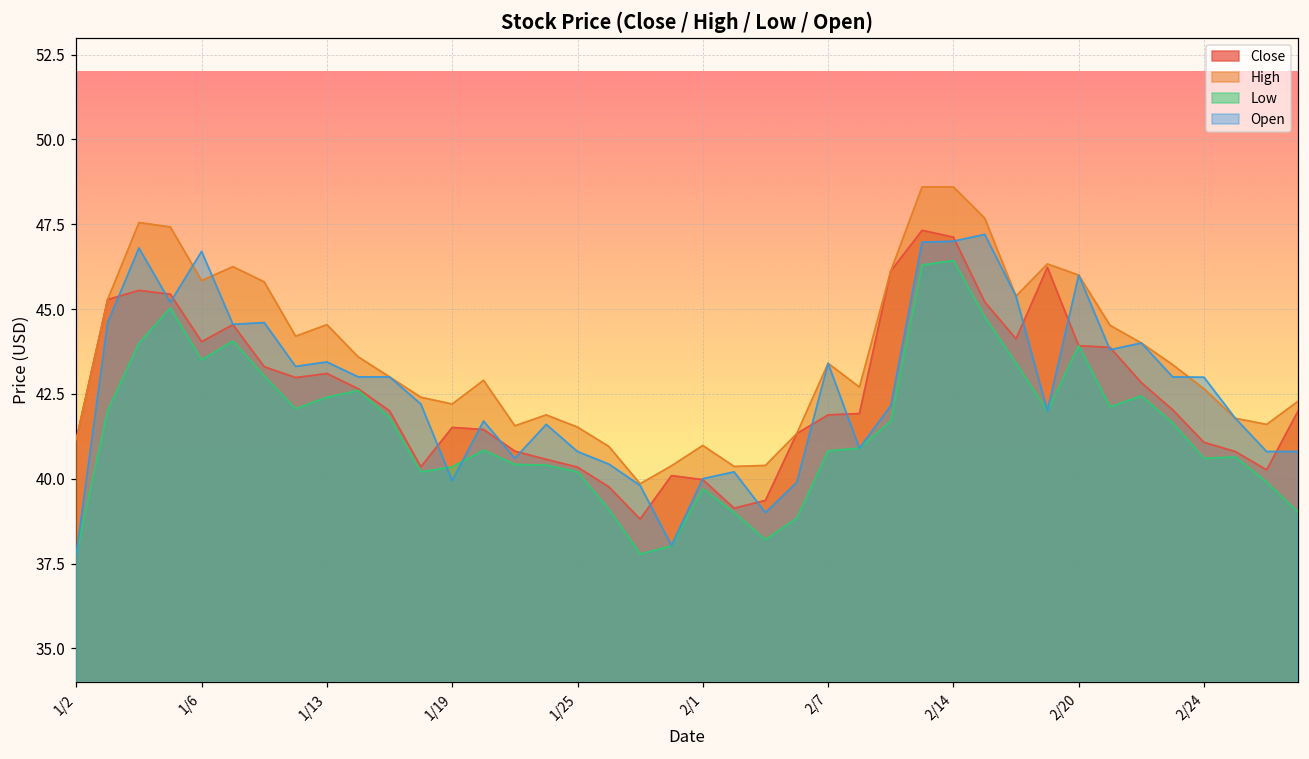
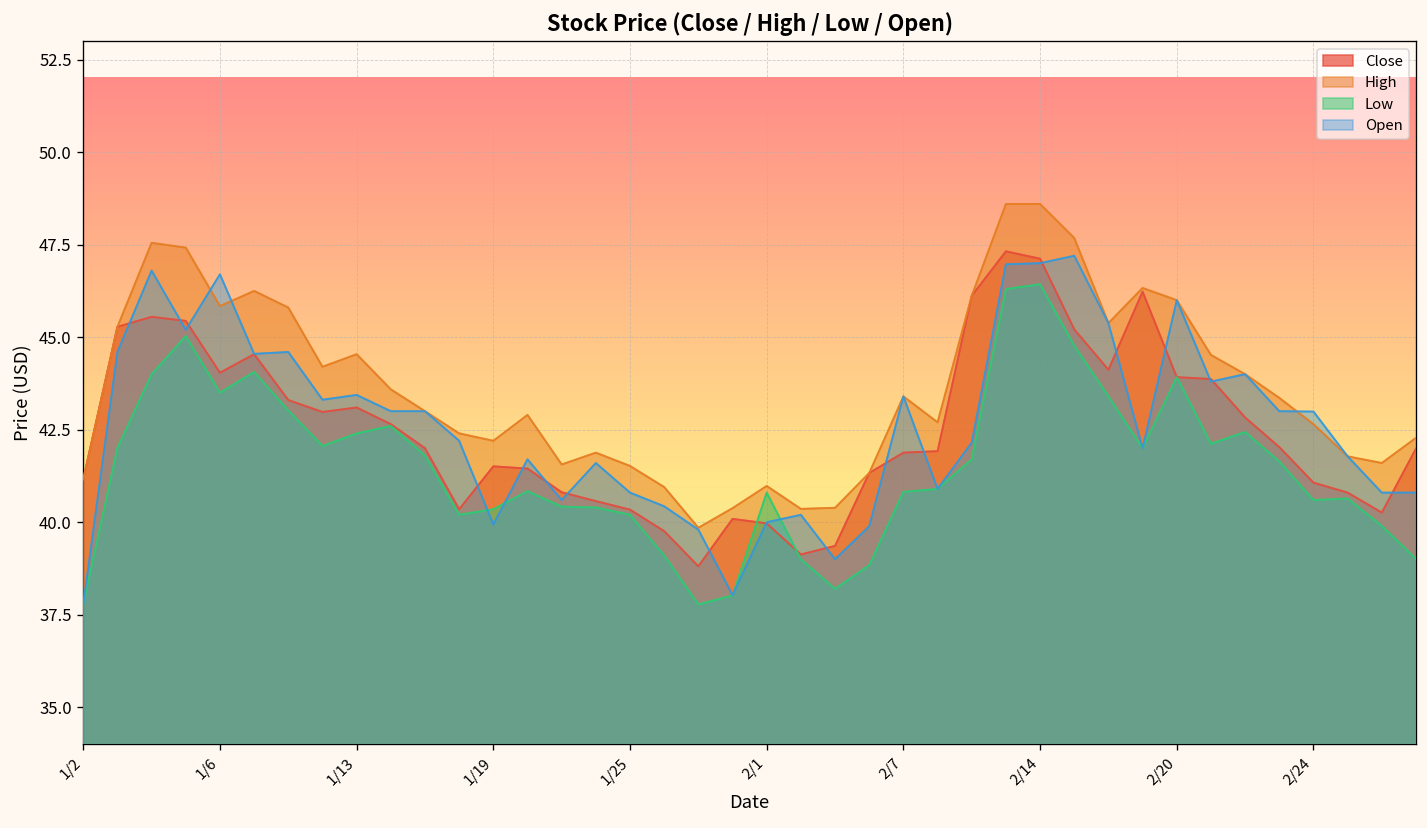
Low, 2/1: 39.7 -> 40.8
